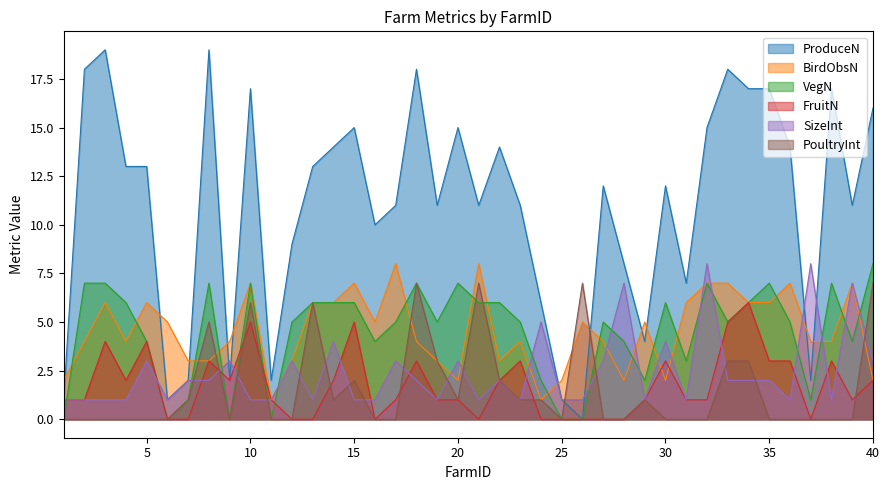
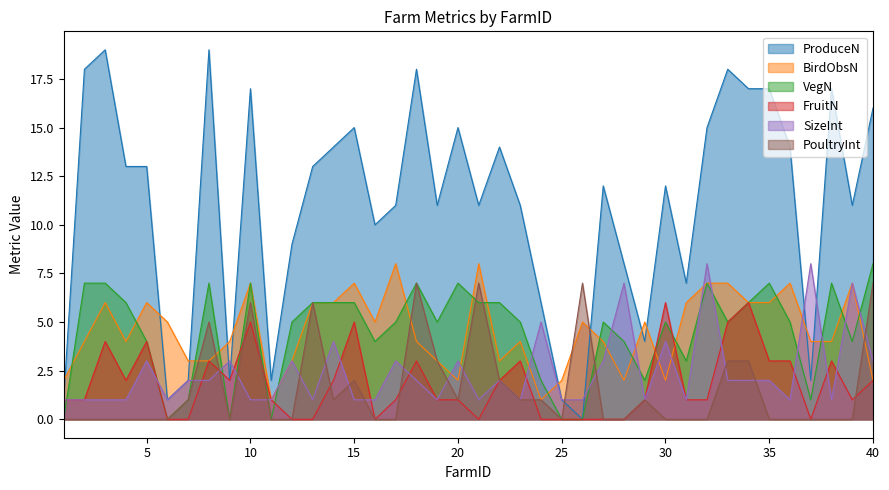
VegN, 30: 6 -> 5
FruitN, 30: 3 -> 6
